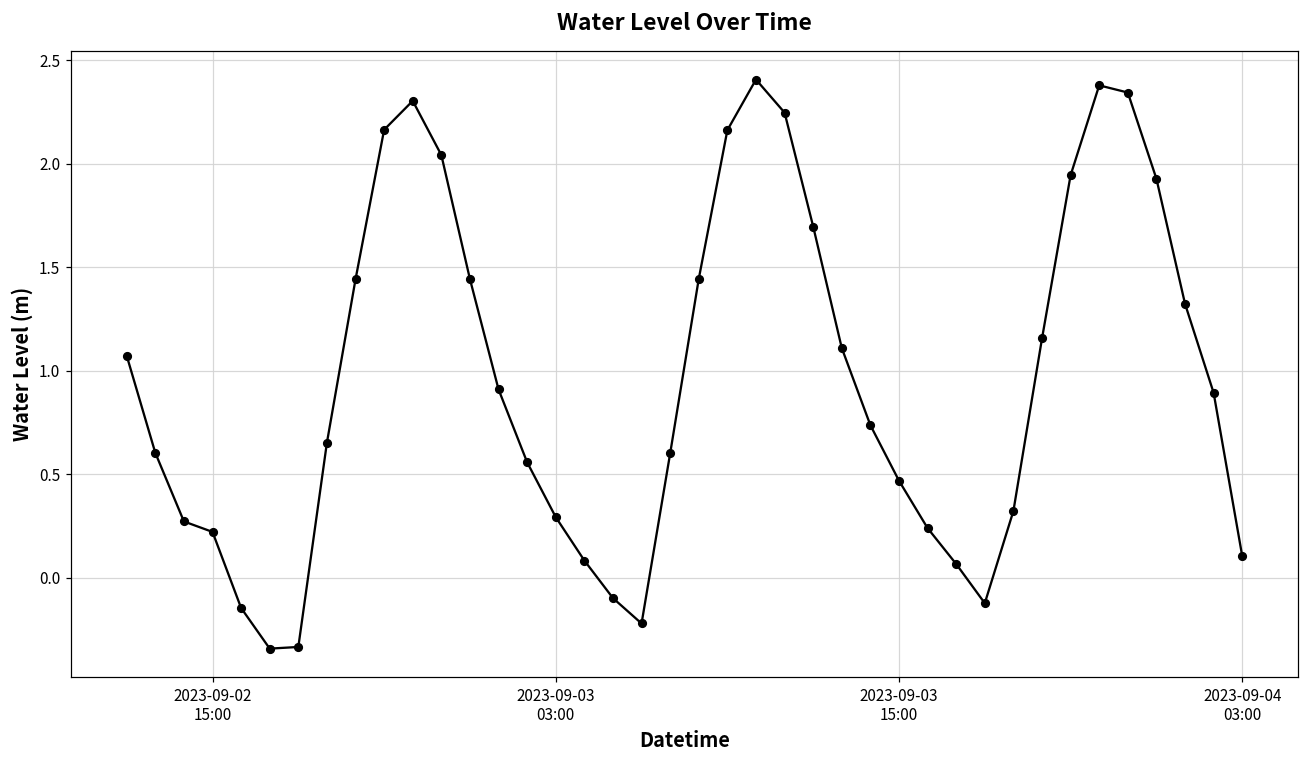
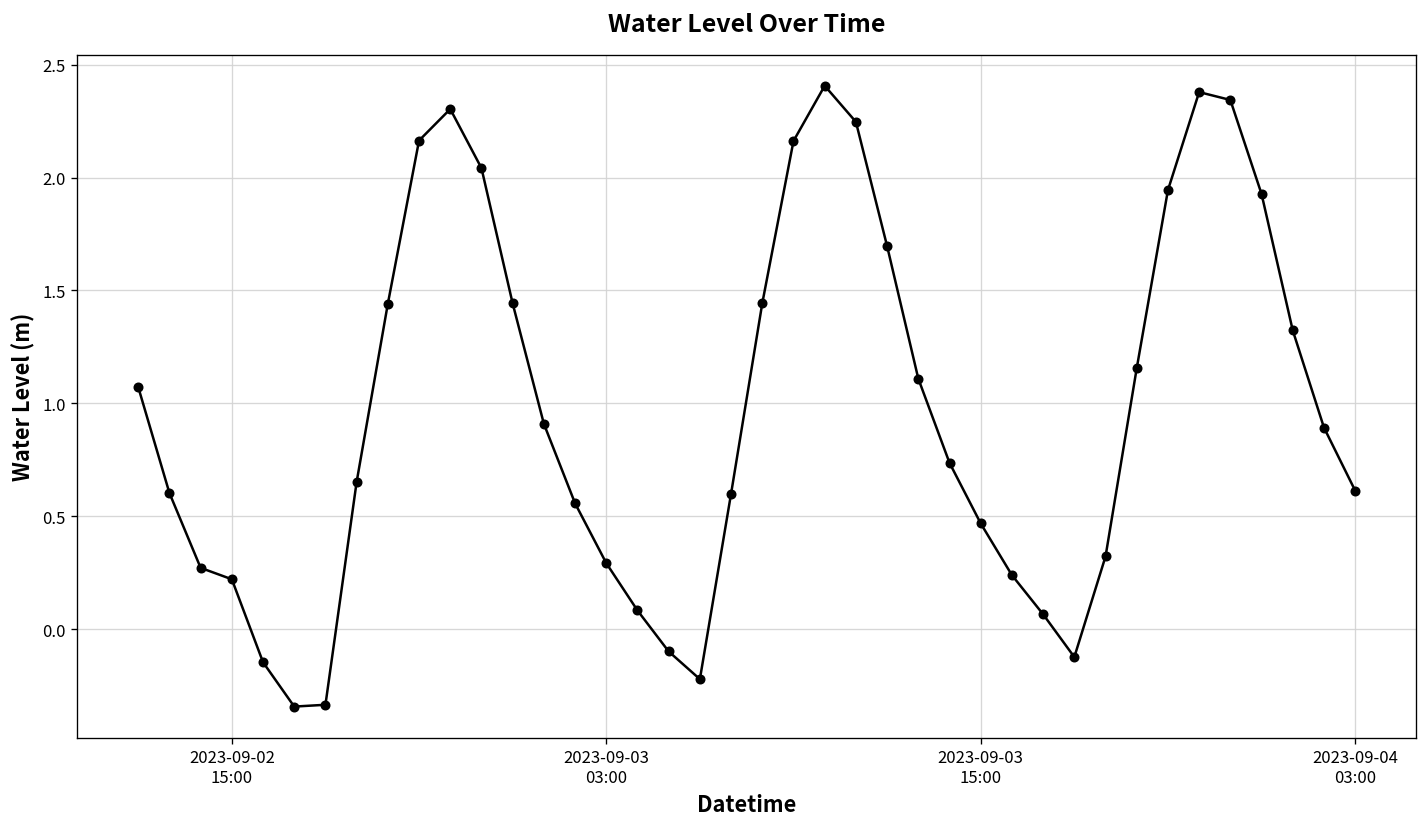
2023-09-04 03:00: 0.10 -> 0.61
